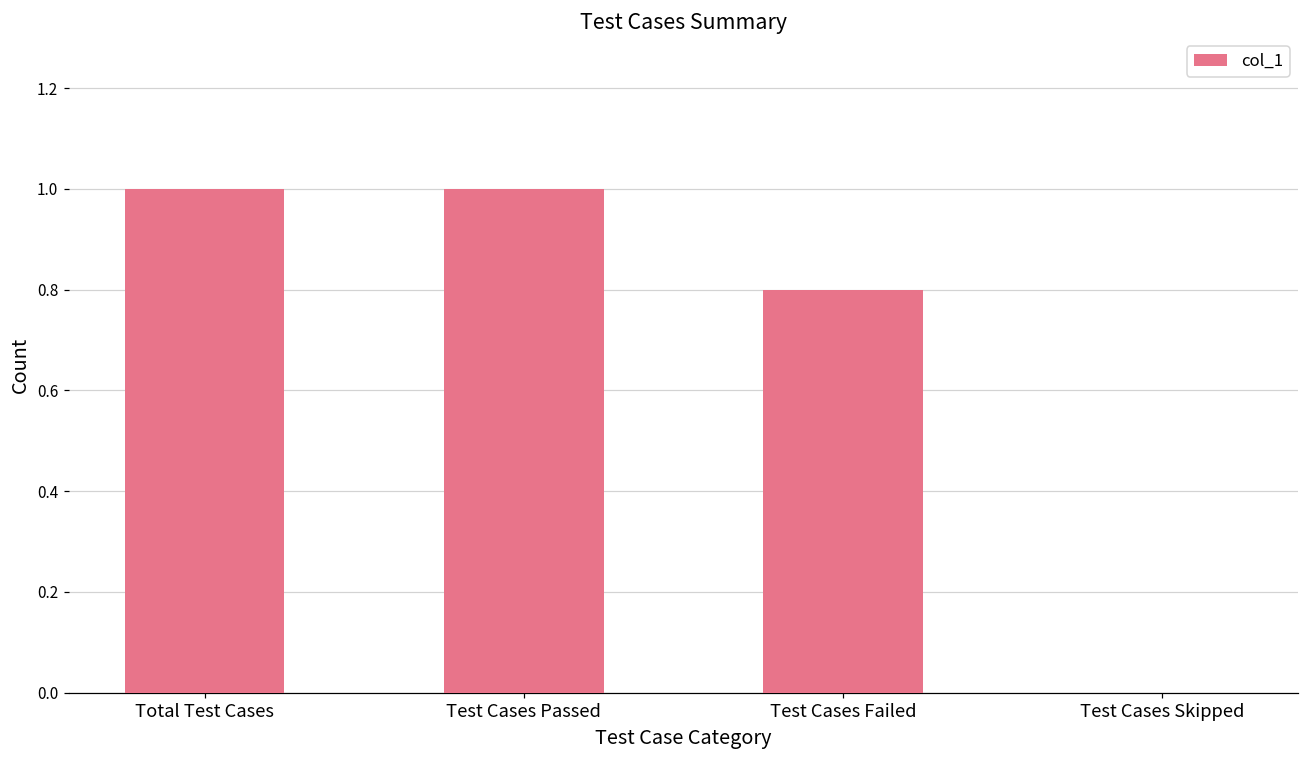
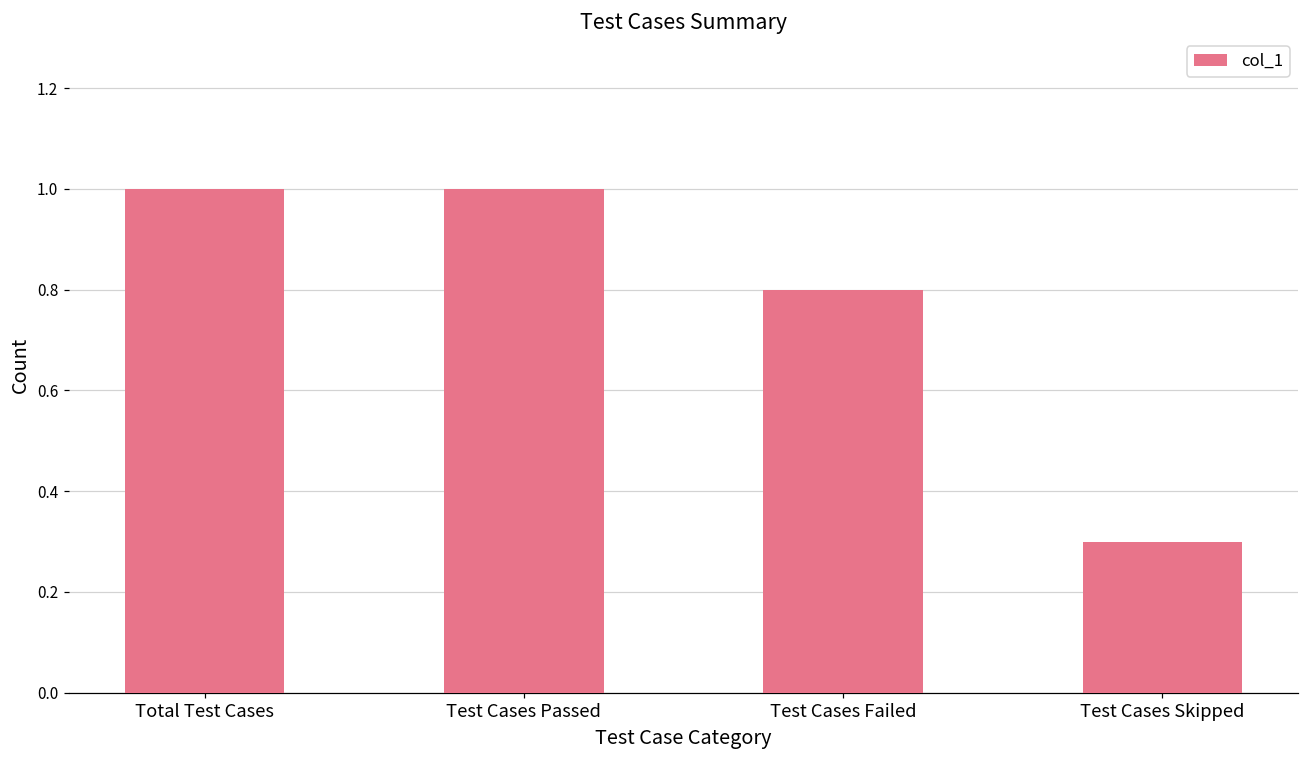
Test Cases Skipped: 0.0 -> 0.3
